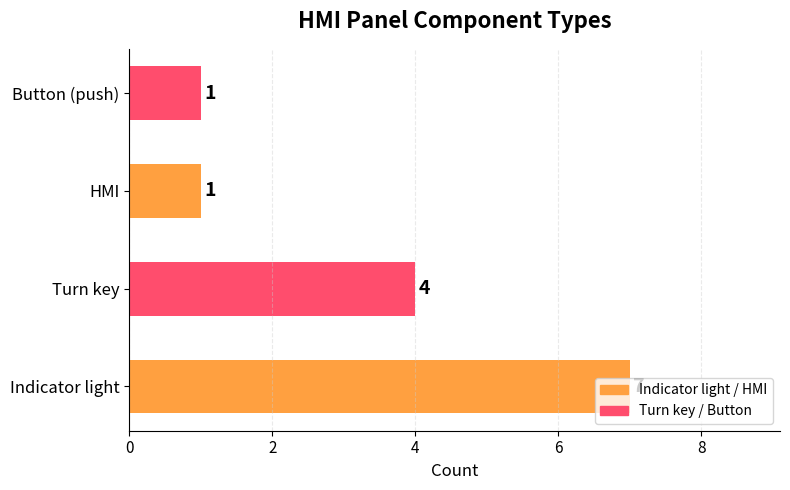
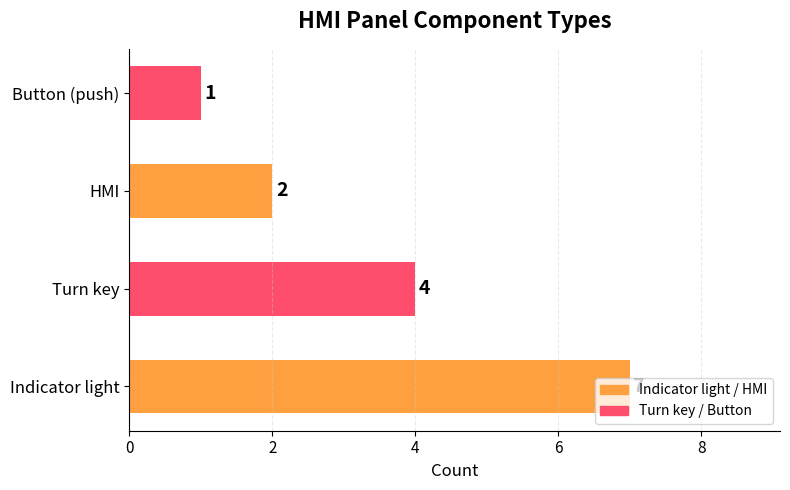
HMI: 1 -> 2
